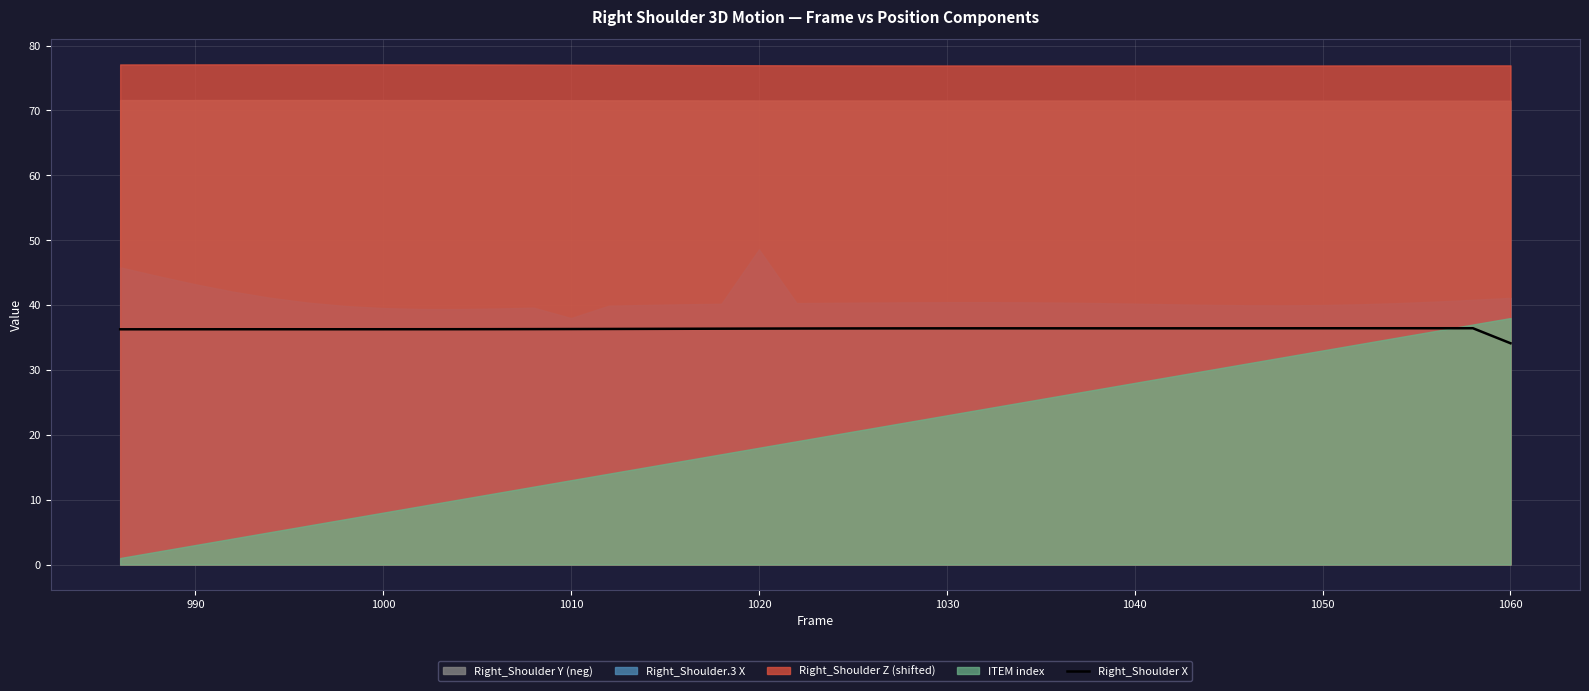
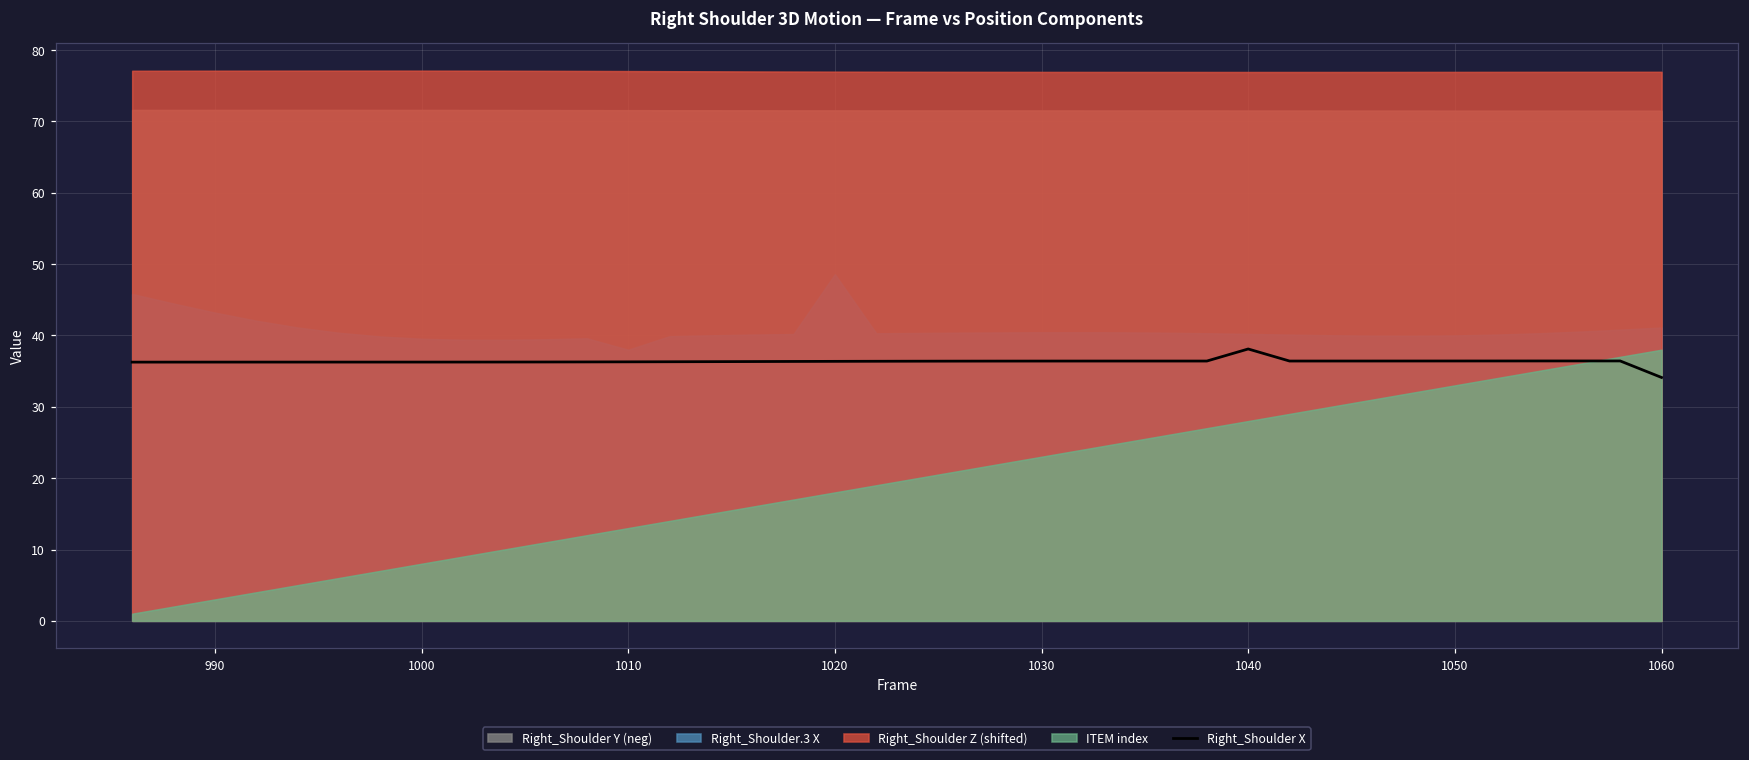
Right_Shoulder X, 1040: 36 -> 38
